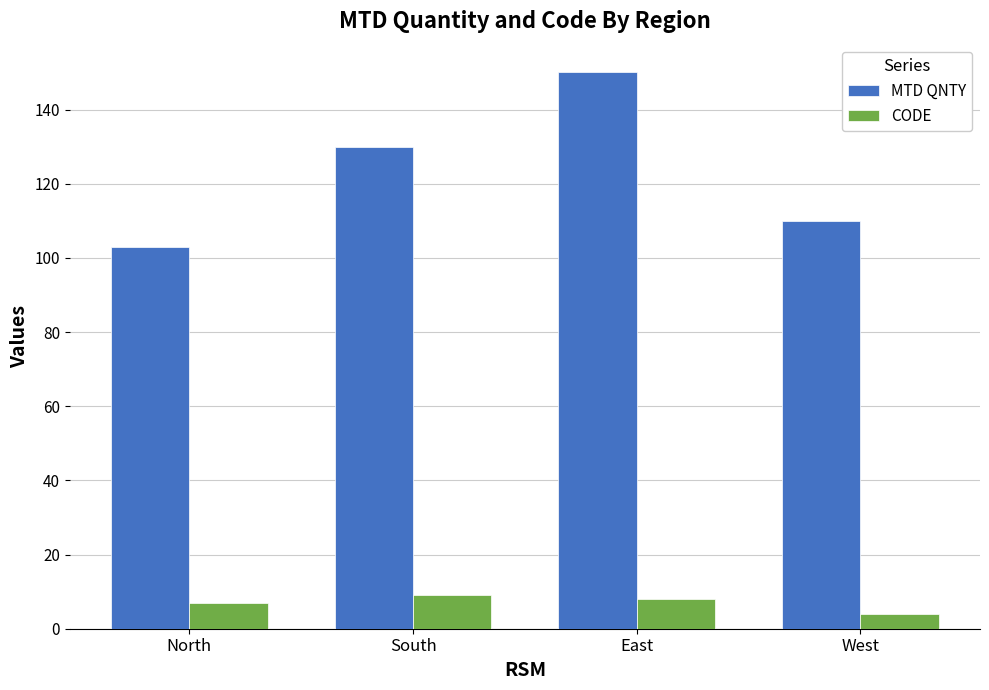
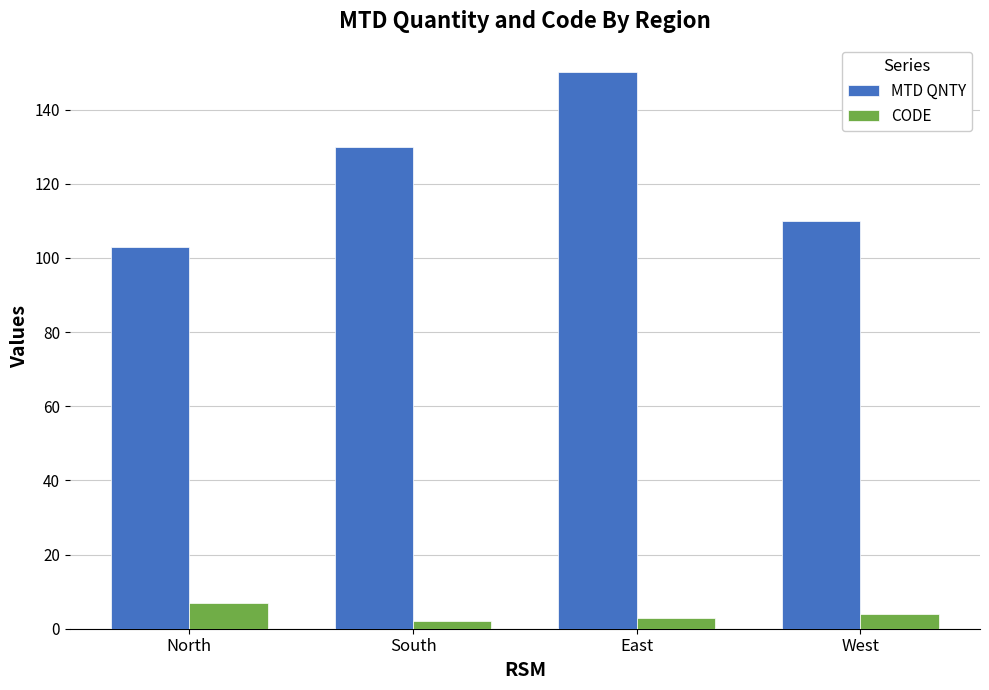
CODE, South: 9 -> 2
CODE, East: 8 -> 3
